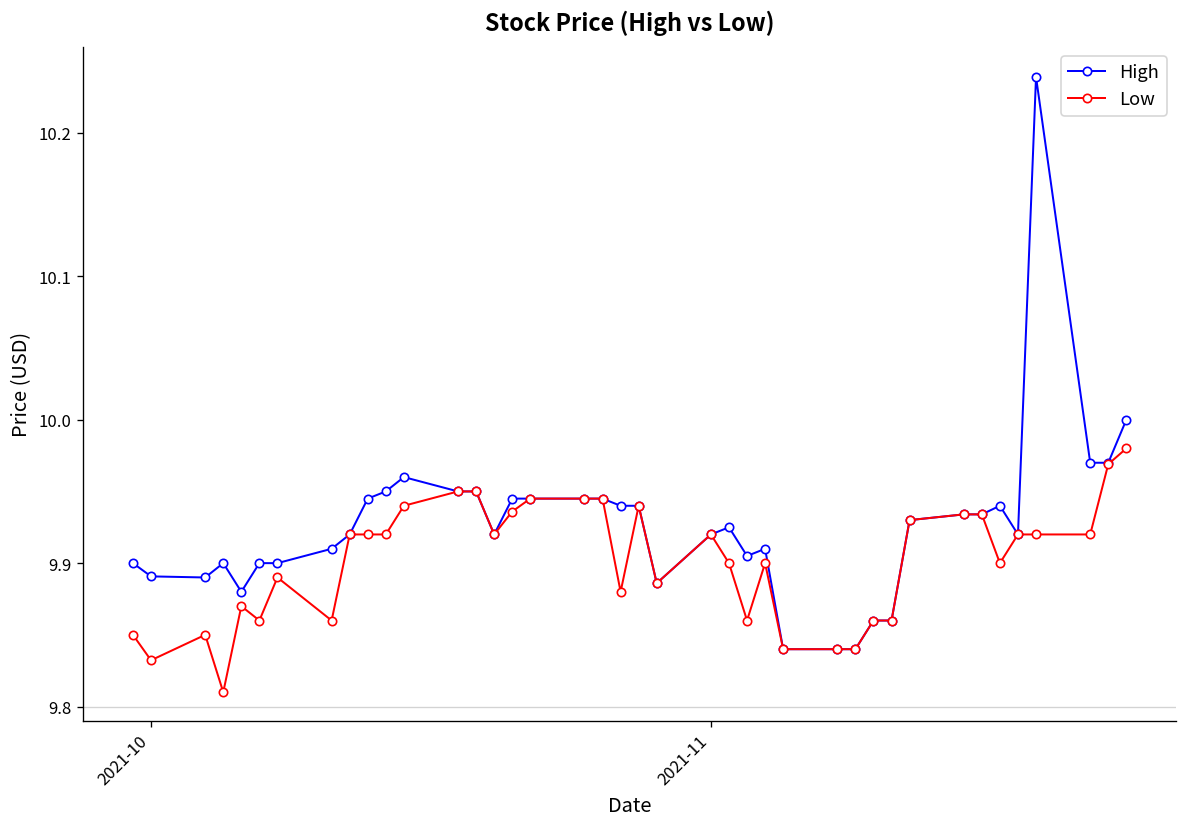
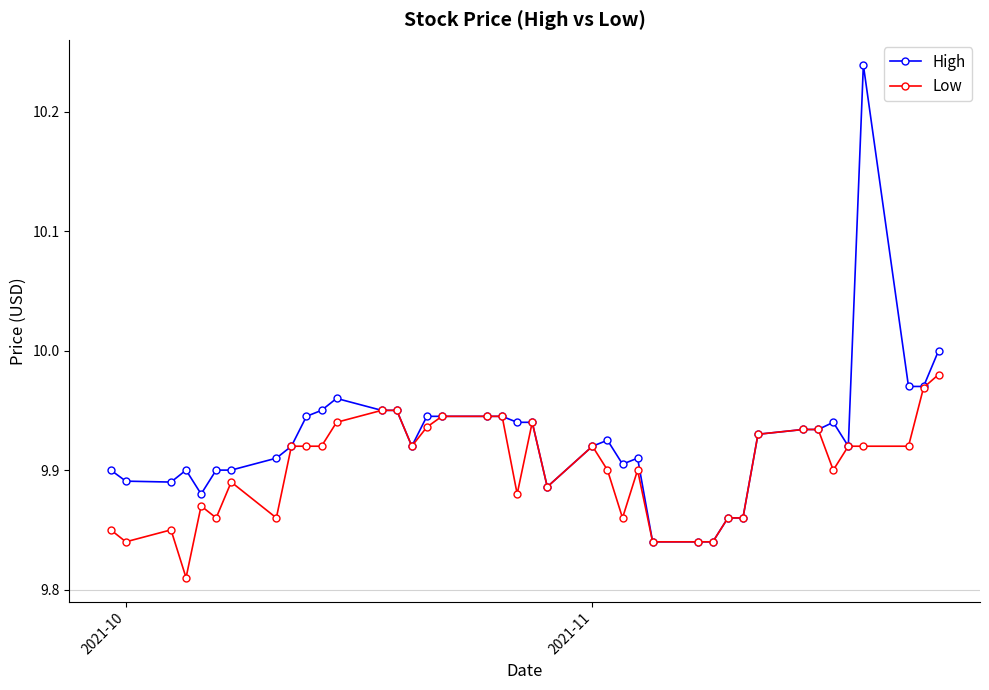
Low, 2021-10: 9.832 -> 9.840
